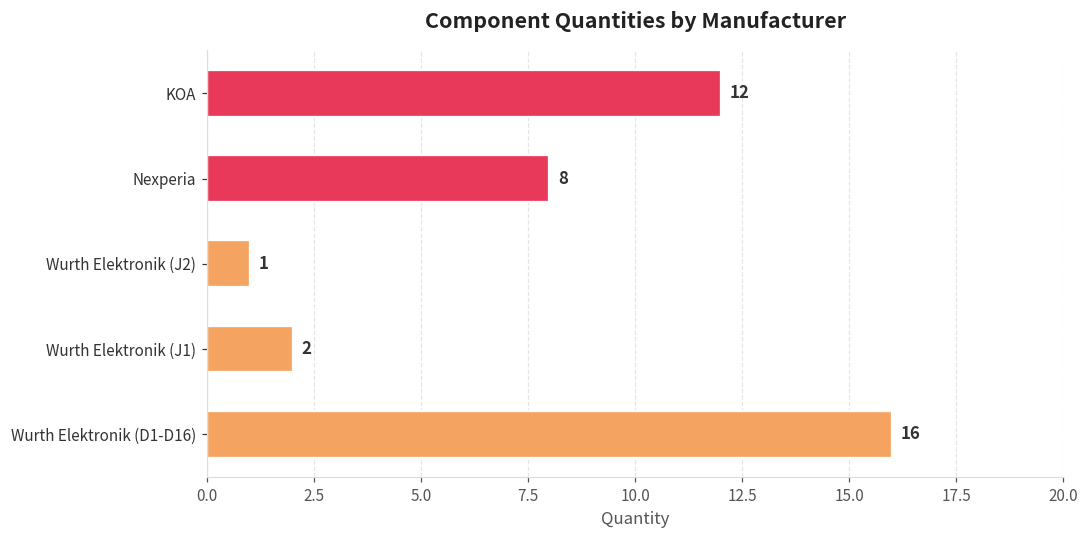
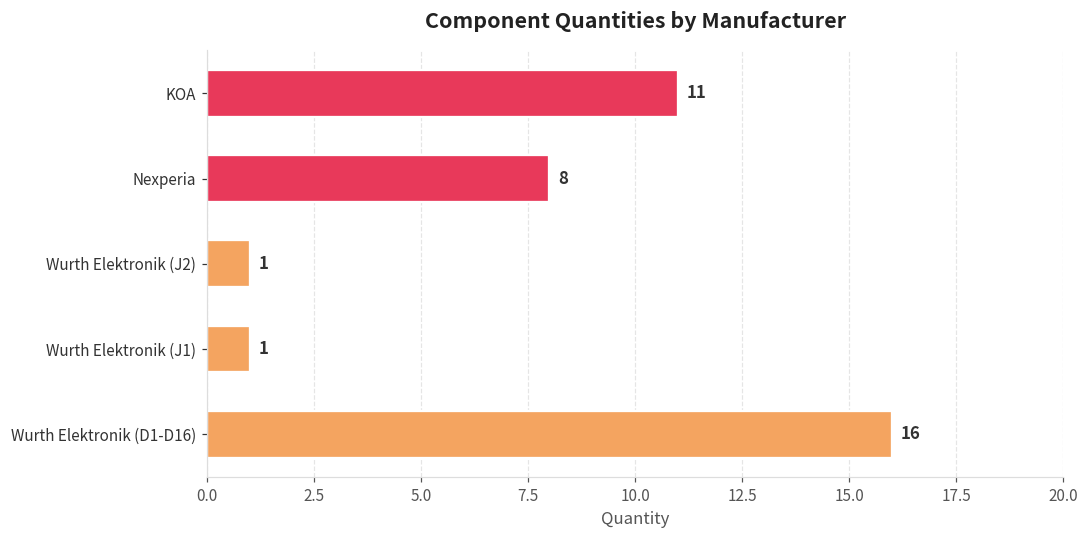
KOA: 12 -> 11
Wurth Elektronik (J1): 2 -> 1
